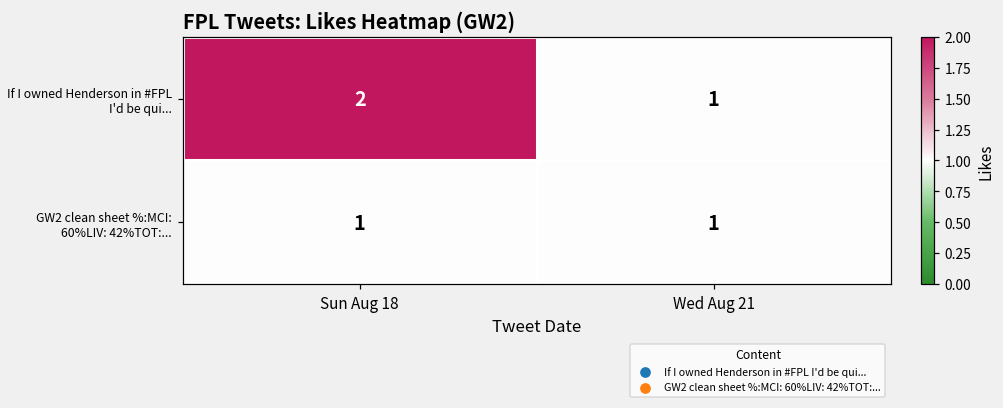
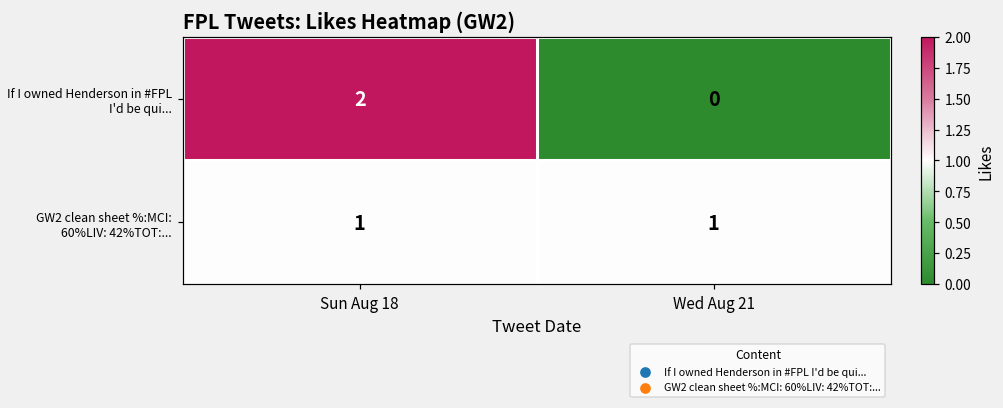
If I owned Henderson in #FPL I'd be qui..., Wed Aug 21: 1 -> 0
